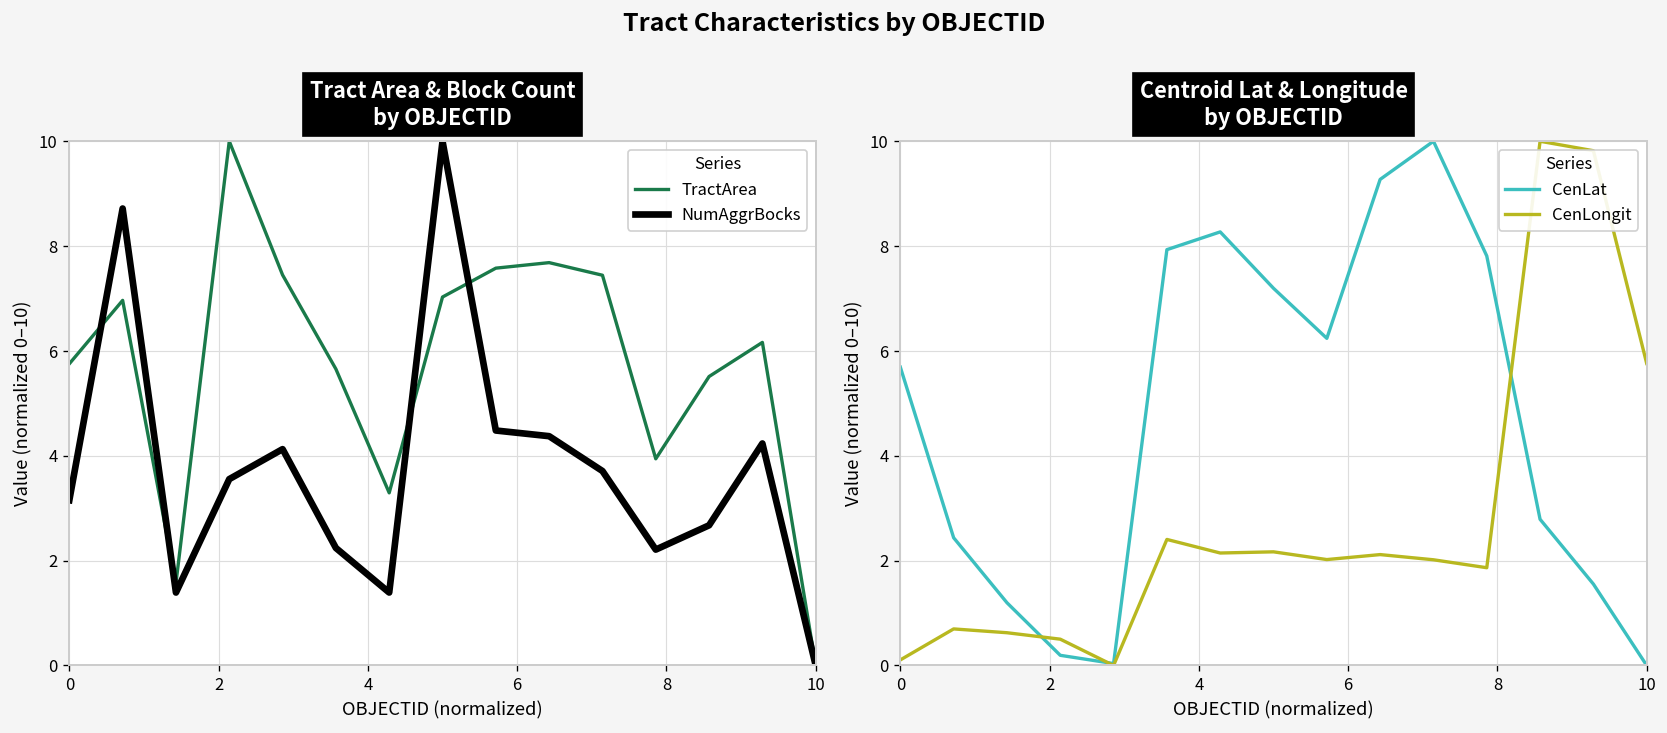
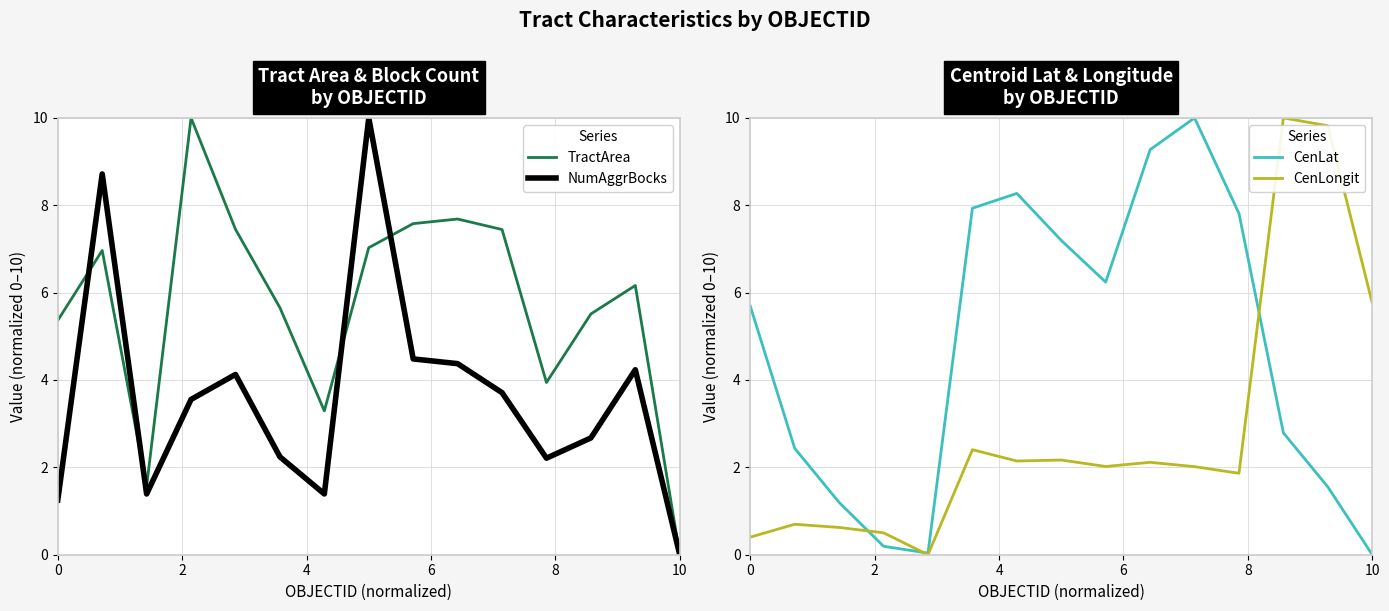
Tract Area & Block Count by OBJECTID, TractArea, 0: 5.8 -> 5.4
Tract Area & Block Count by OBJECTID, NumAggrBocks, 0: 3.2 -> 1.3
Centroid Lat & Longitude by OBJECTID, CenLongit, 0: 0.1 -> 0.4
